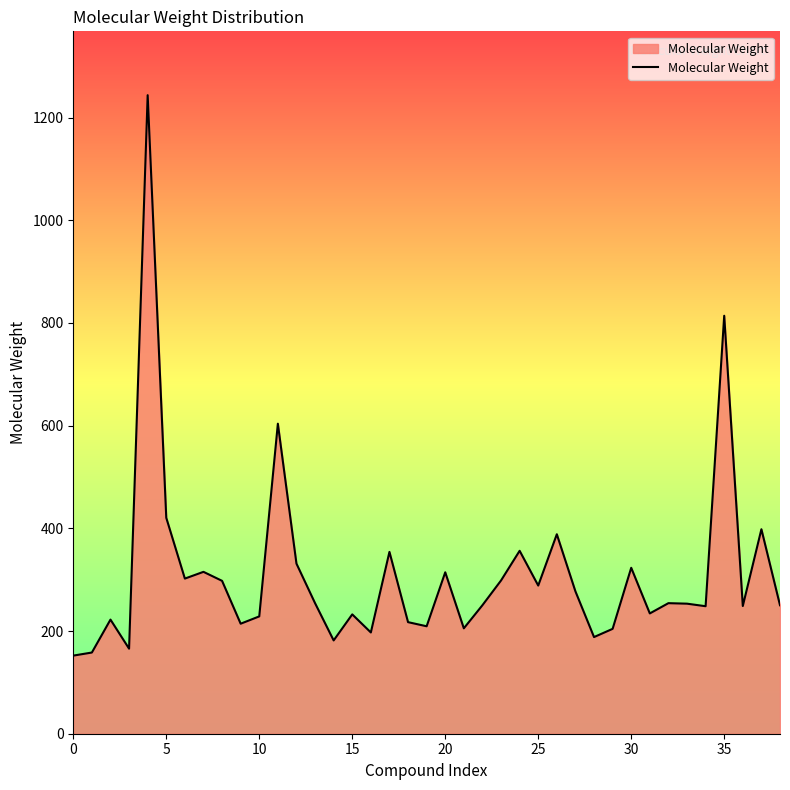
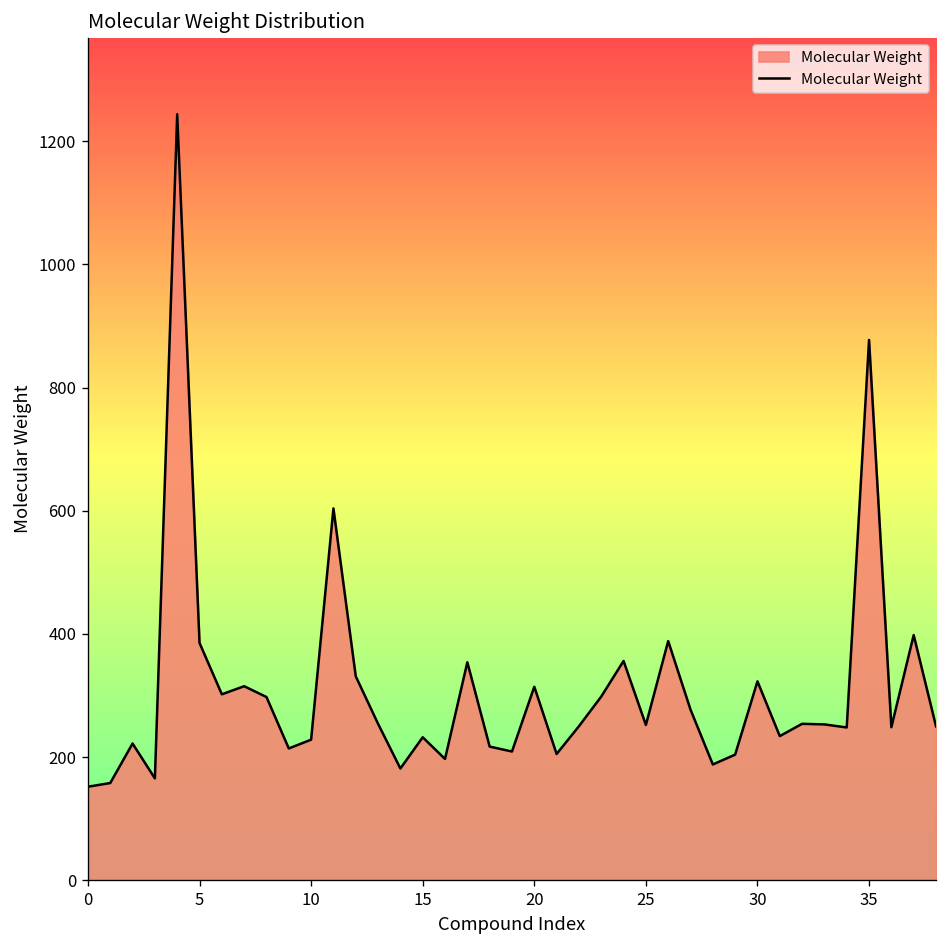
5: 420 -> 390
25: 290 -> 250
35: 810 -> 880
